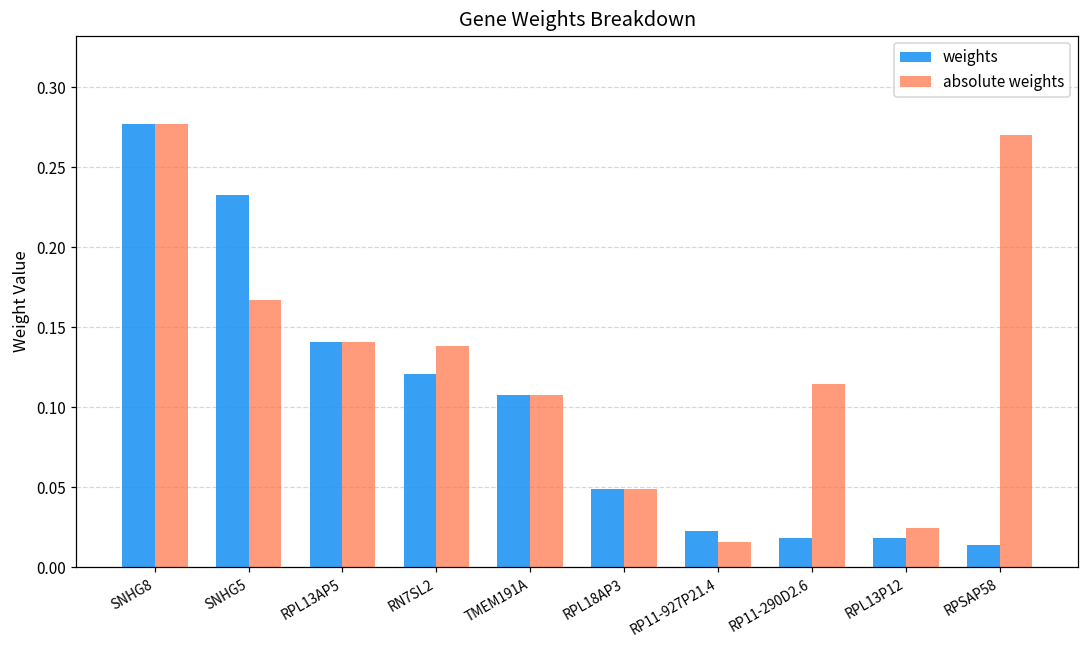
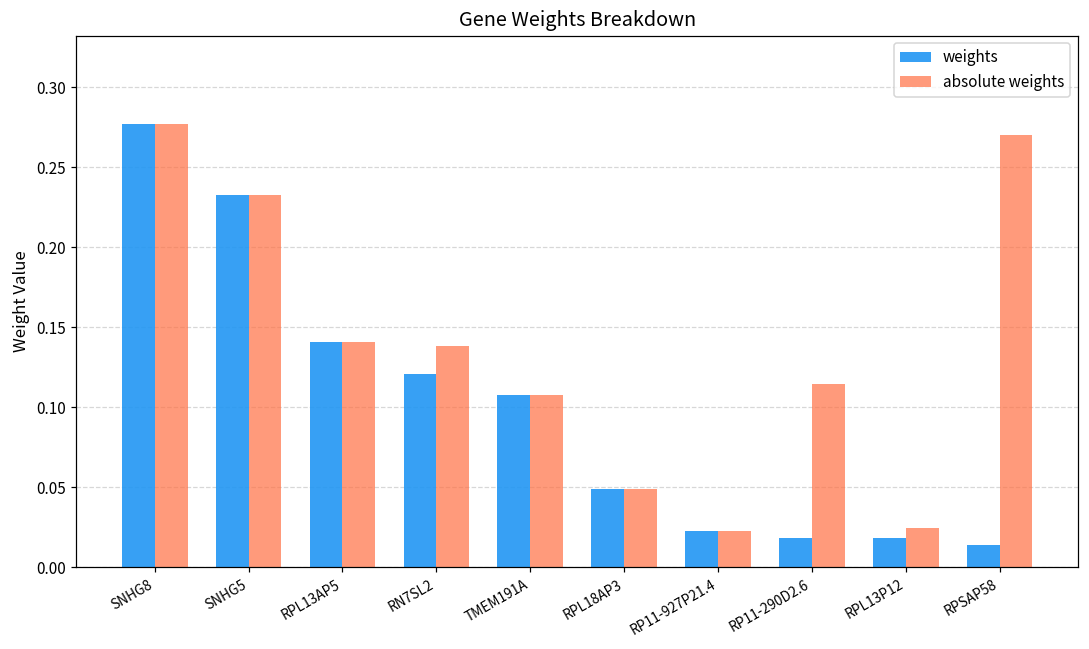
absolute weights, SNHG5: 0.167 -> 0.233
absolute weights, RP11-927P21.4: 0.016 -> 0.022
